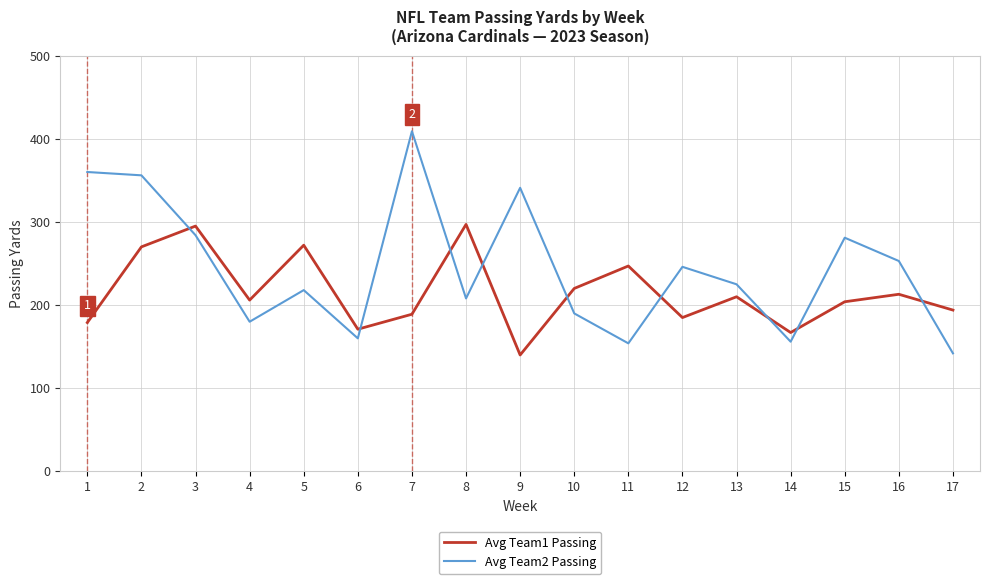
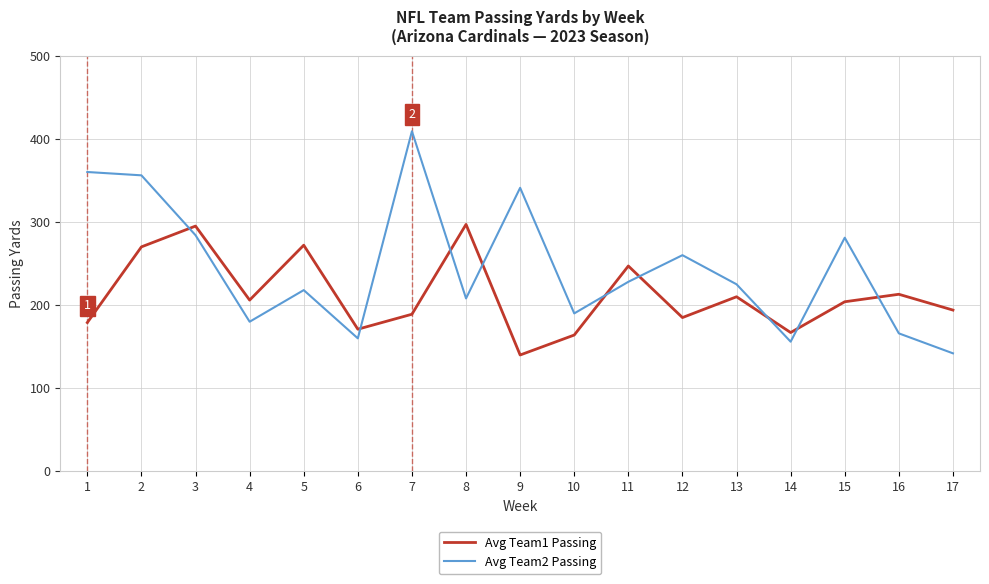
Avg Team1 Passing, 10: 220 -> 160
Avg Team2 Passing, 11: 150 -> 230
Avg Team2 Passing, 12: 250 -> 260
Avg Team2 Passing, 16: 250 -> 170
